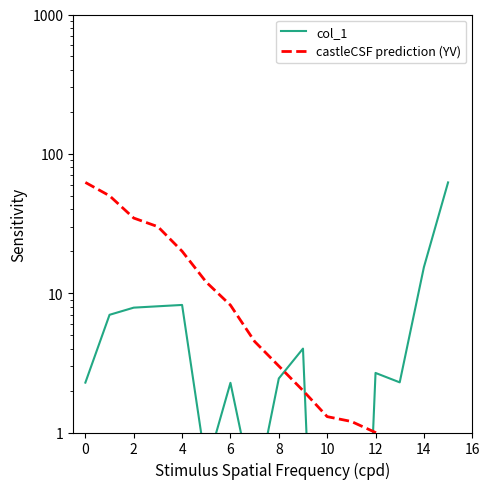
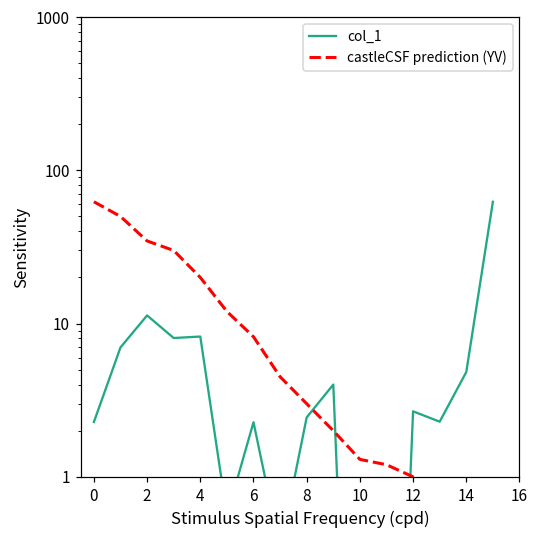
col_1, 2: 8 -> 11
col_1, 14: 15 -> 4.8
